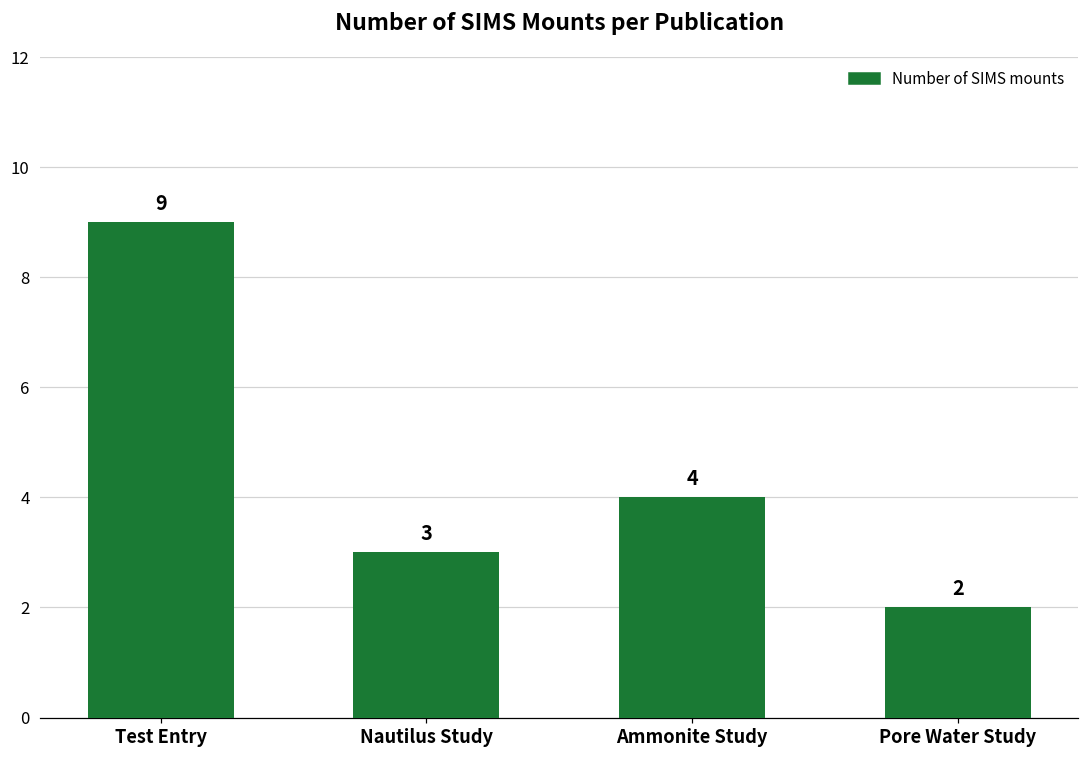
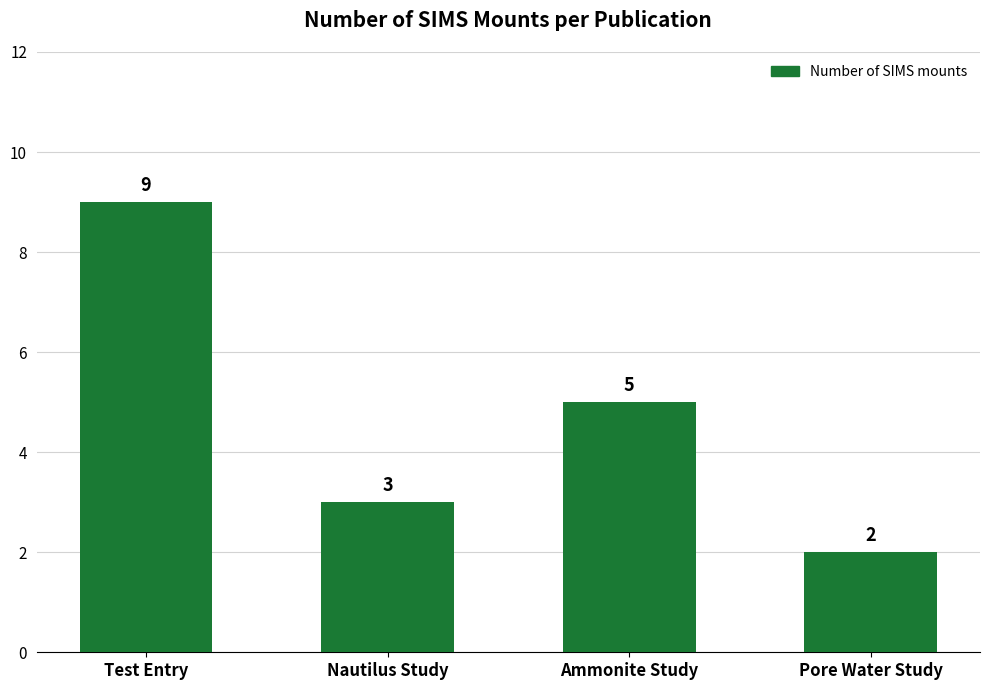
Ammonite Study: 4 -> 5
